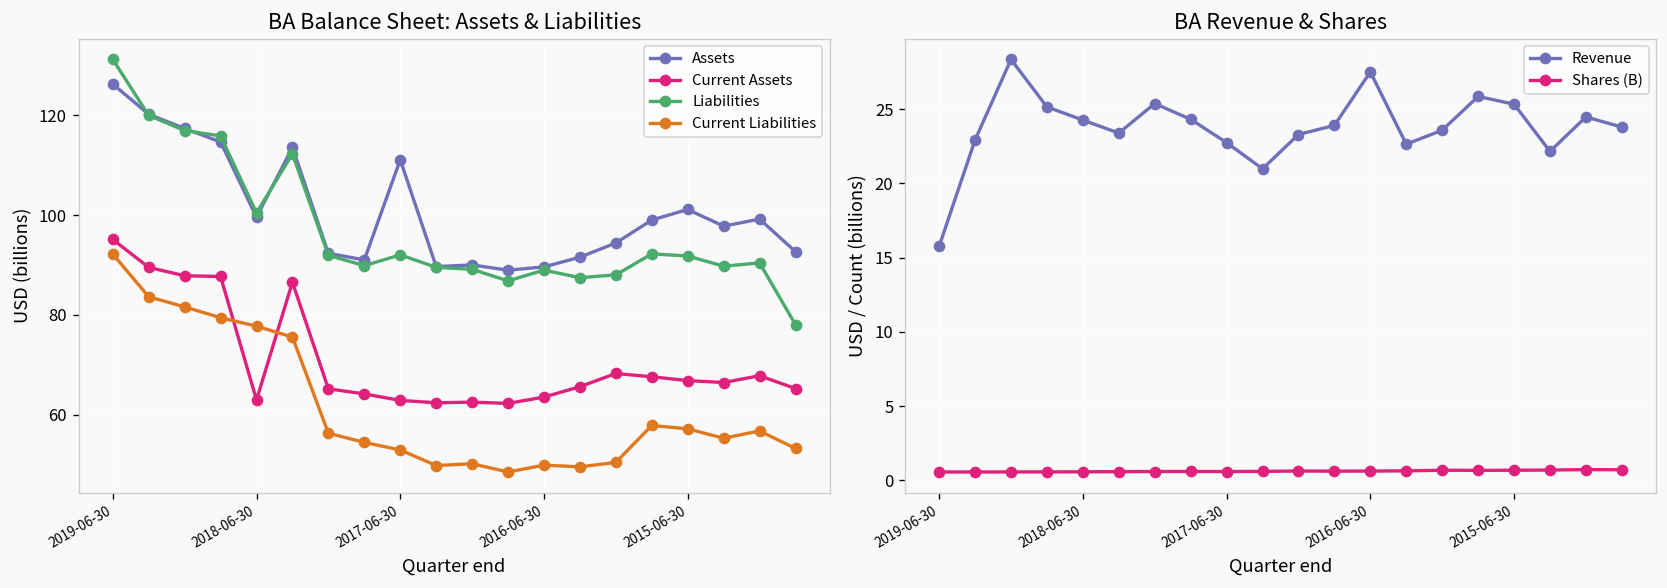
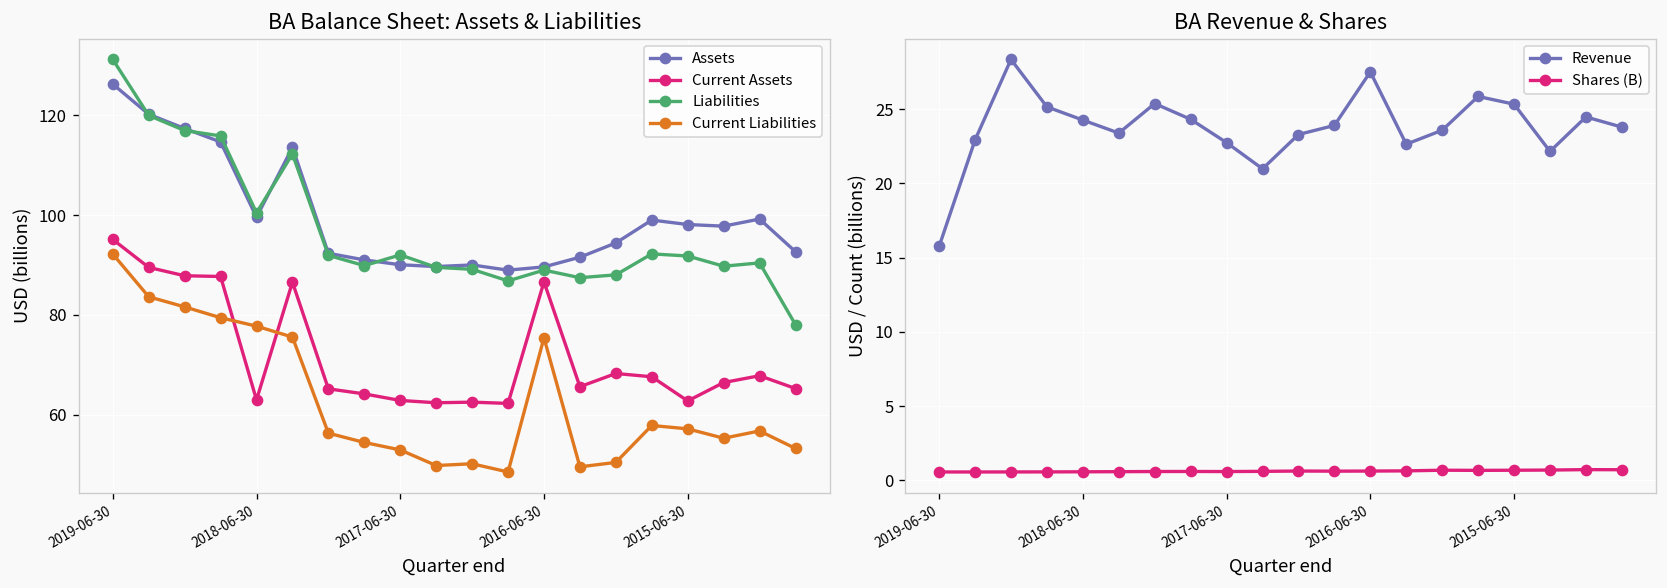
BA Balance Sheet: Assets & Liabilities, Assets, 2017-06-30: 111 -> 90
BA Balance Sheet: Assets & Liabilities, Current Assets, 2016-06-30: 64 -> 87
BA Balance Sheet: Assets & Liabilities, Current Liabilities, 2016-06-30: 50 -> 75
BA Balance Sheet: Assets & Liabilities, Assets, 2015-06-30: 101 -> 98
BA Balance Sheet: Assets & Liabilities, Current Assets, 2015-06-30: 67 -> 63
